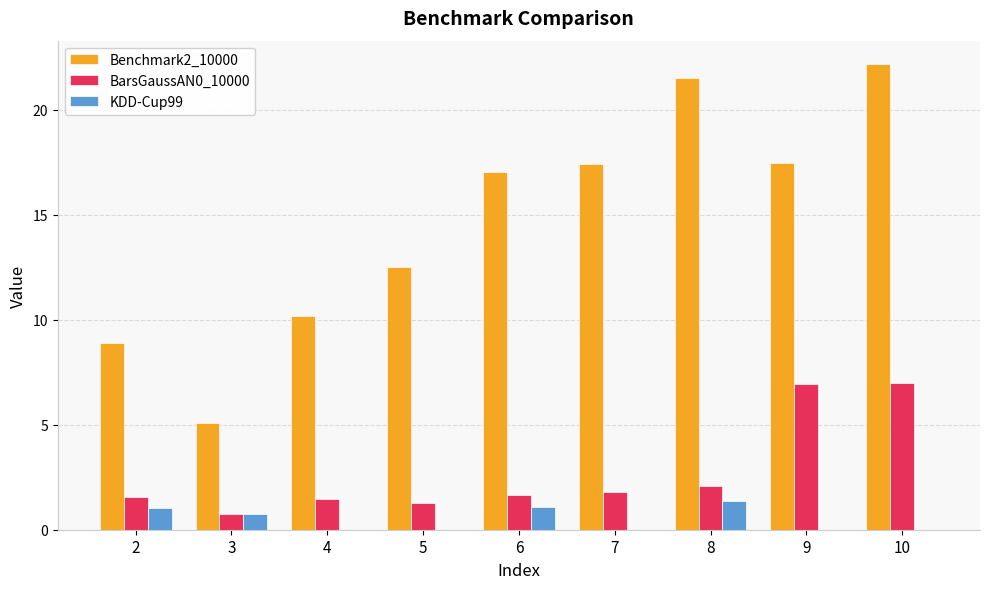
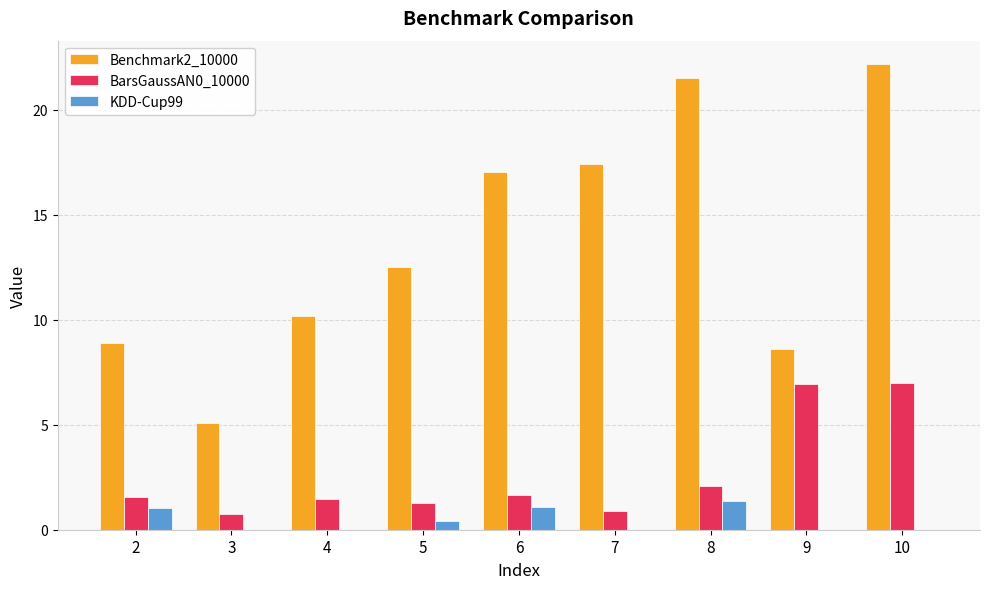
KDD-Cup99, 3: 0.8 -> 0.0
KDD-Cup99, 5: 0.0 -> 0.4
BarsGaussAN0_10000, 7: 1.8 -> 0.9
Benchmark2_10000, 9: 17.4 -> 8.6
